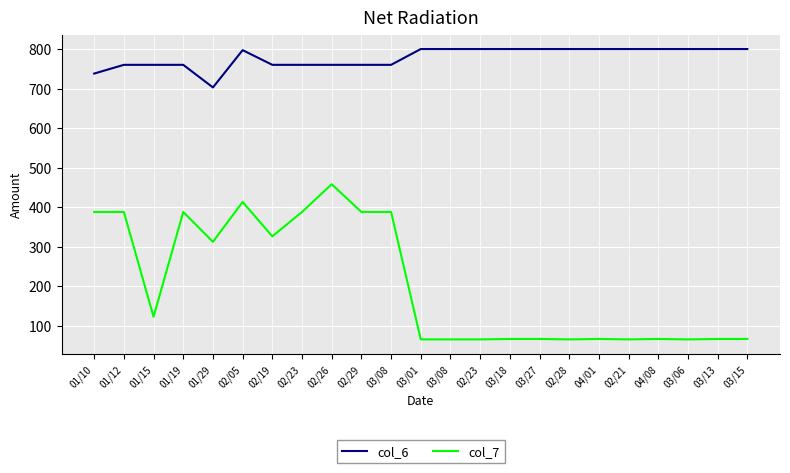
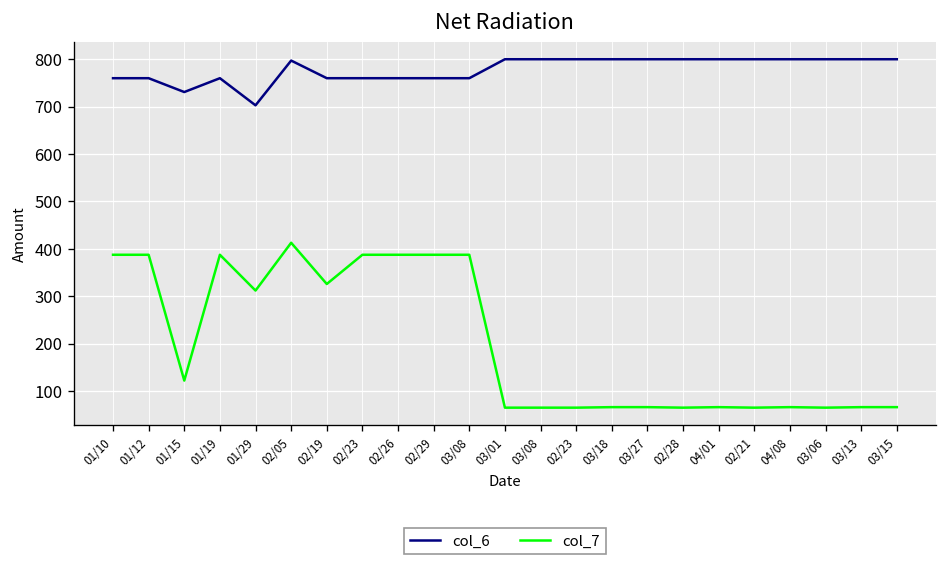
col_6, 01/10: 740 -> 760
col_6, 01/15: 760 -> 730
col_7, 02/26: 460 -> 390
